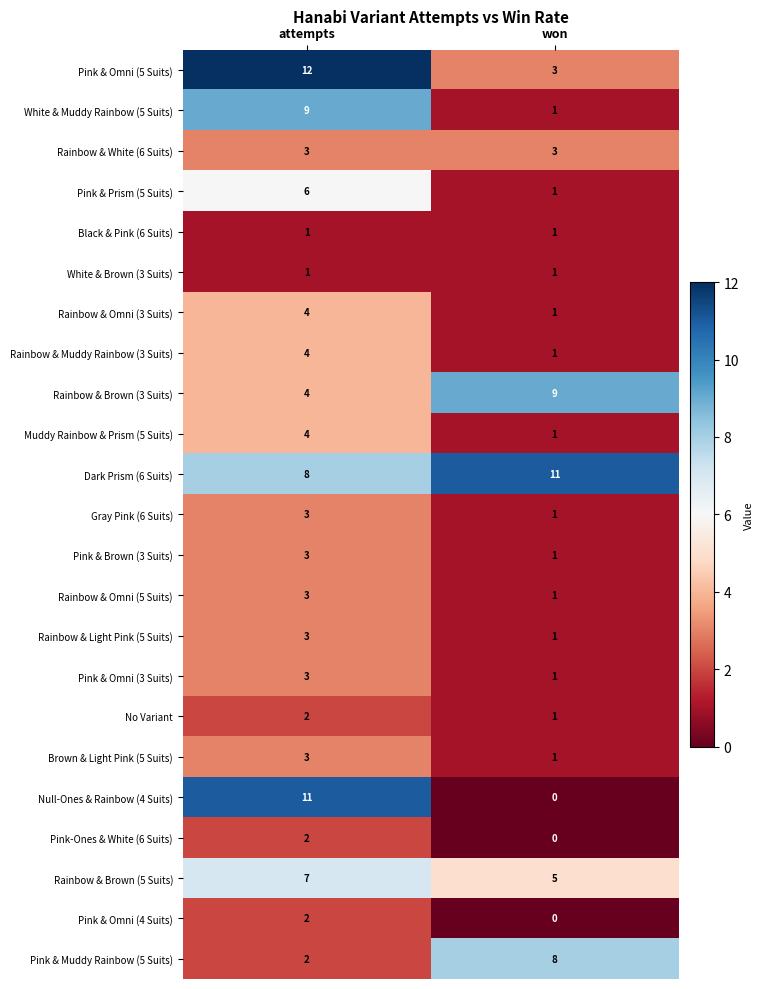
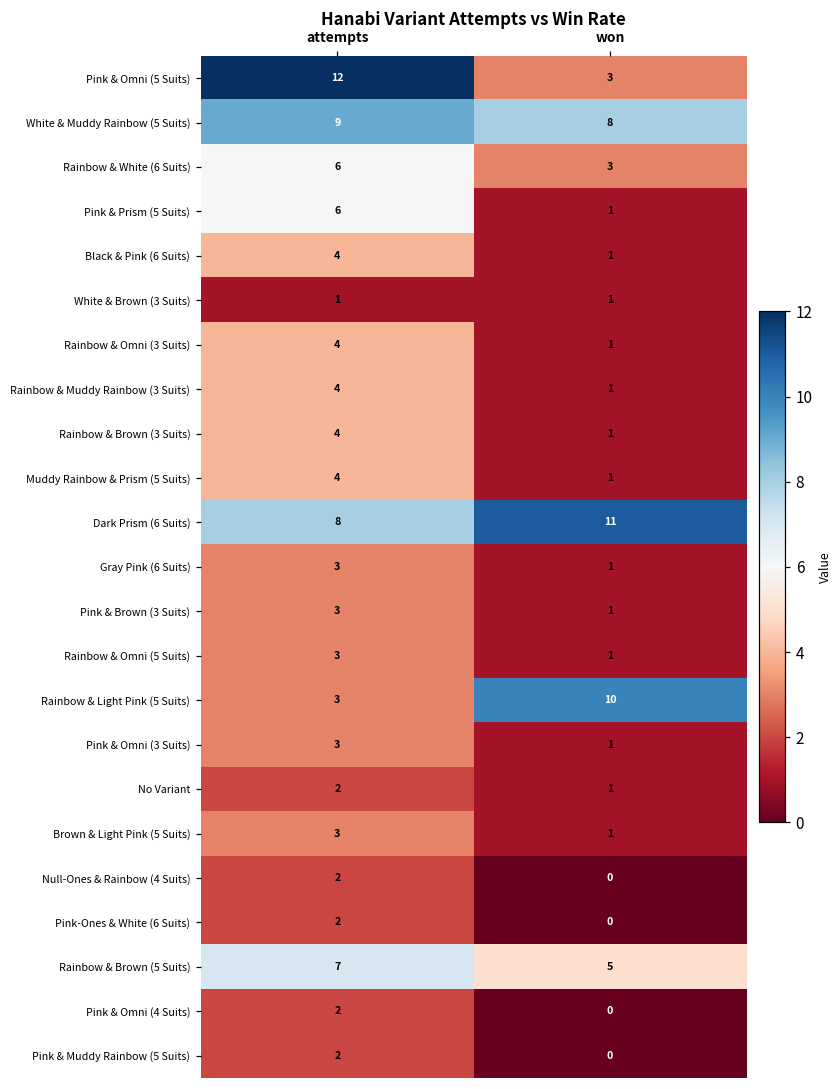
White & Muddy Rainbow (5 Suits), won: 1 -> 8
Rainbow & White (6 Suits), attempts: 3 -> 6
Black & Pink (6 Suits), attempts: 1 -> 4
Rainbow & Brown (3 Suits), won: 9 -> 1
Rainbow & Light Pink (5 Suits), won: 1 -> 10
Null-Ones & Rainbow (4 Suits), attempts: 11 -> 2
Pink & Muddy Rainbow (5 Suits), won: 8 -> 0
